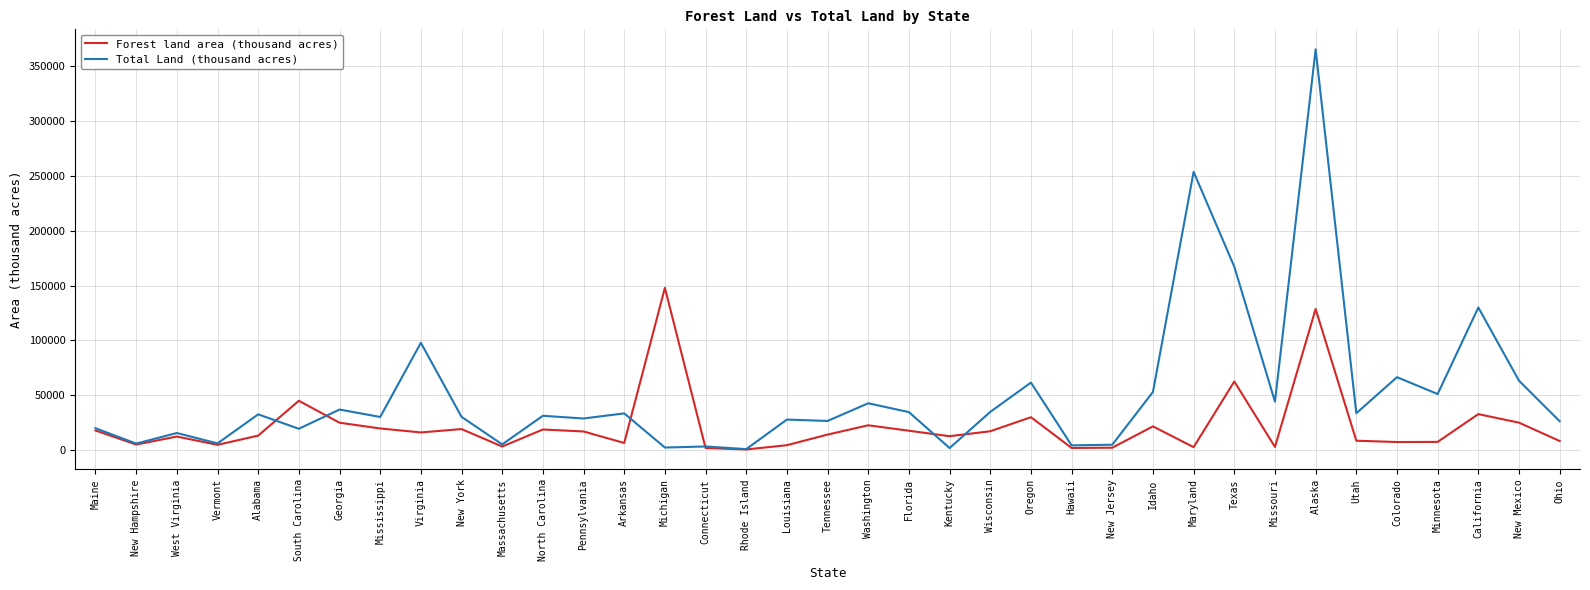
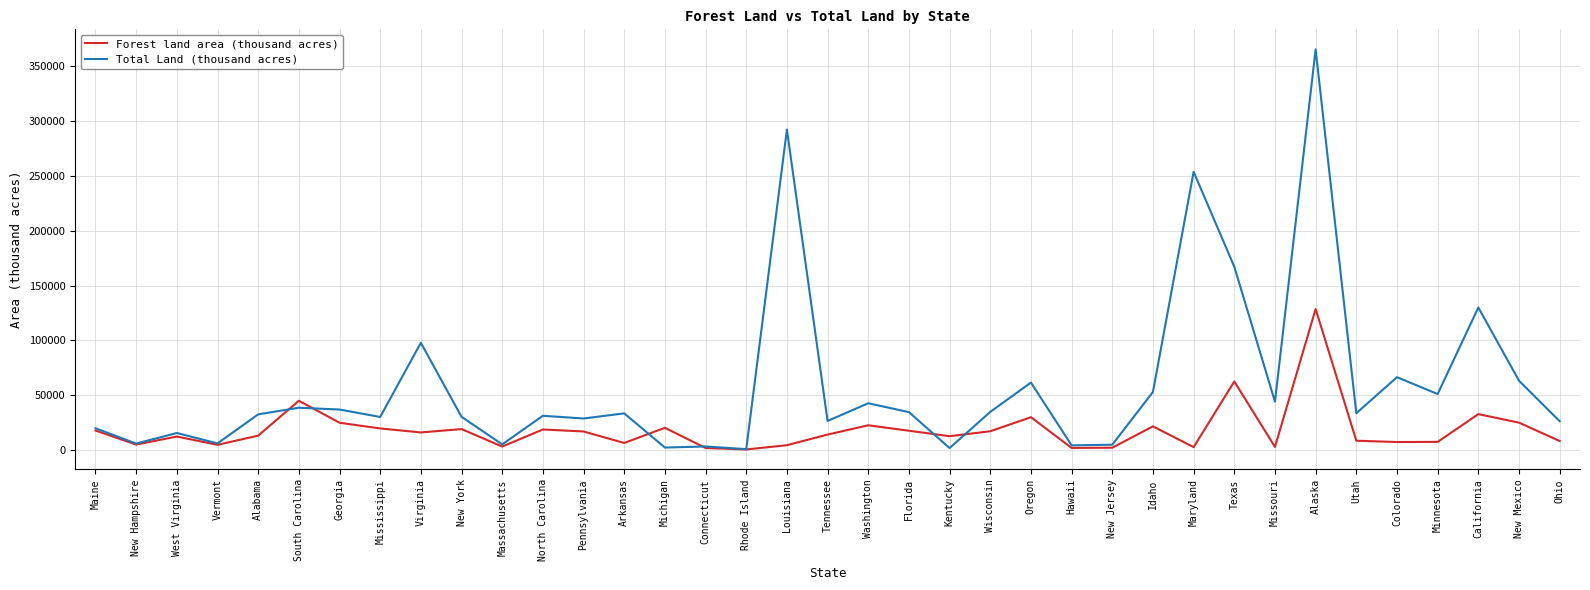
Total Land (thousand acres), South Carolina: 19000 -> 38000
Forest land area (thousand acres), Michigan: 148000 -> 20000
Total Land (thousand acres), Louisiana: 28000 -> 292000
